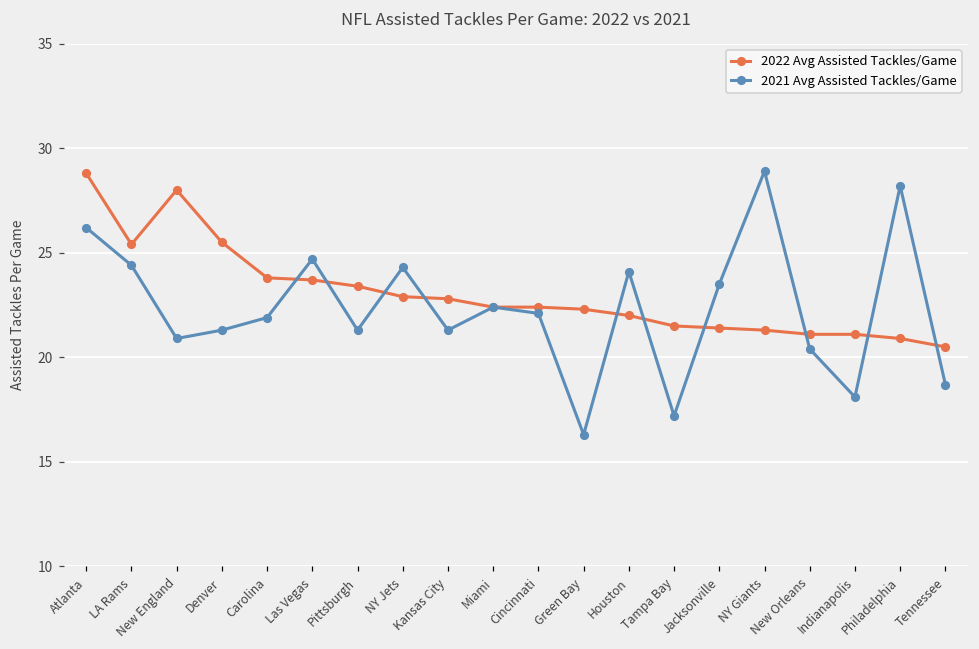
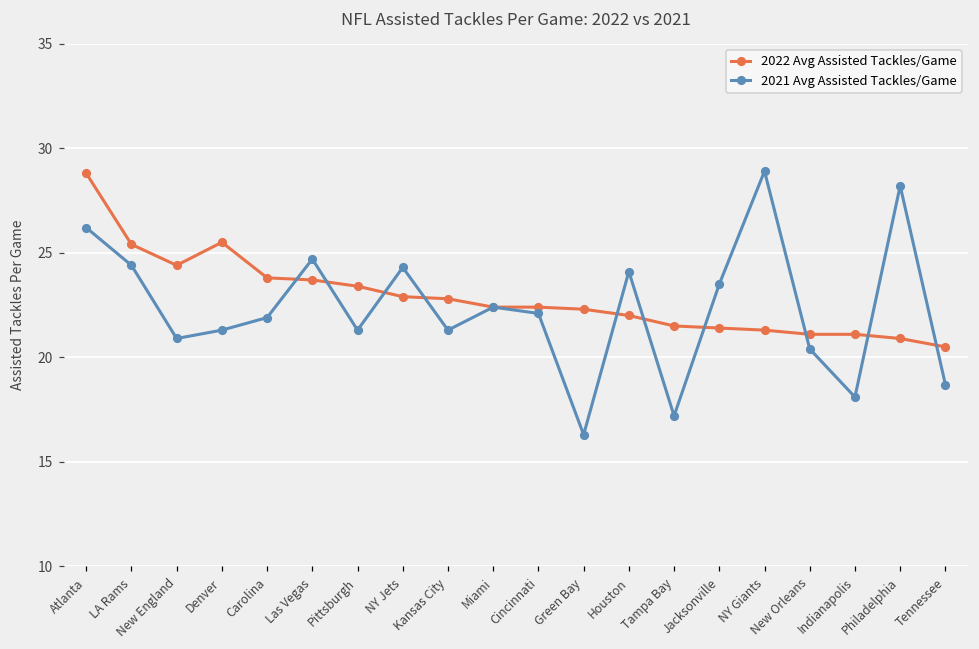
2022 Avg Assisted Tackles/Game, New England: 28.0 -> 24.4
